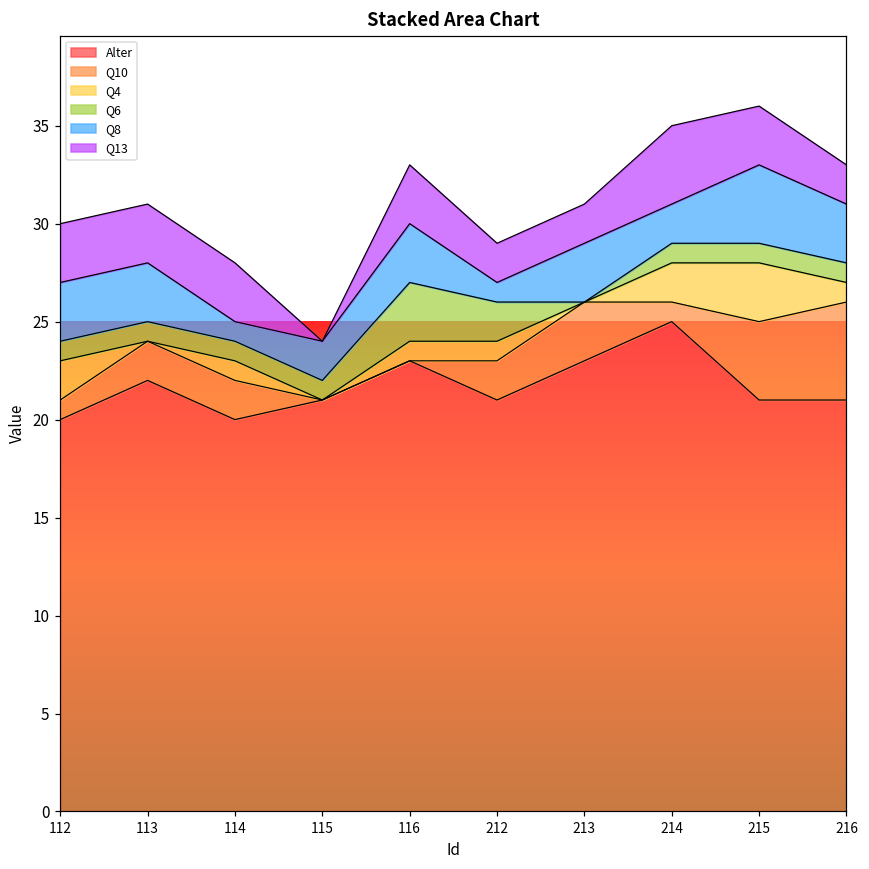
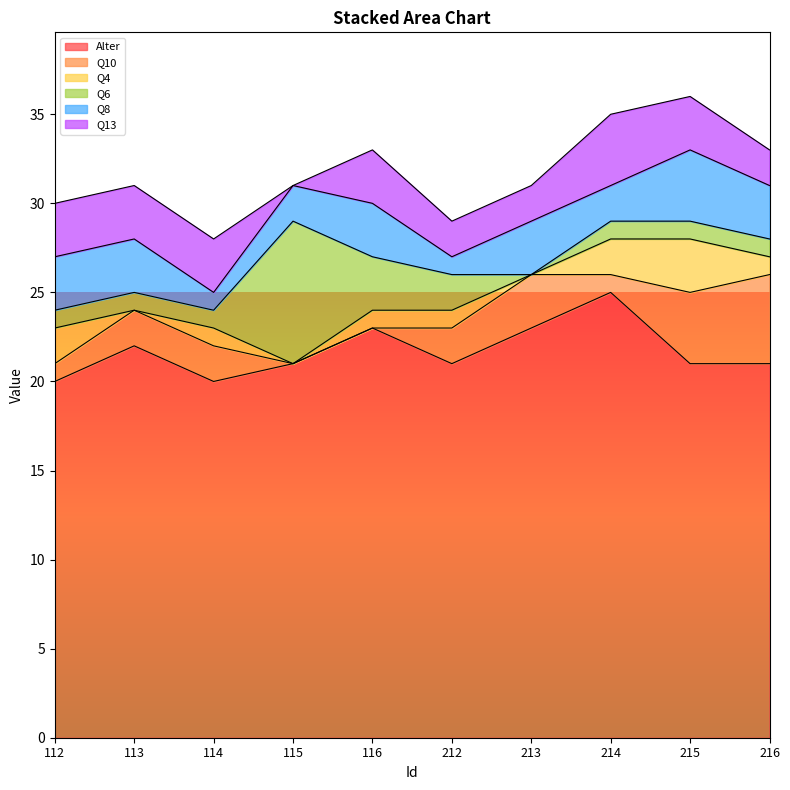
Q6, 115: 1 -> 8
